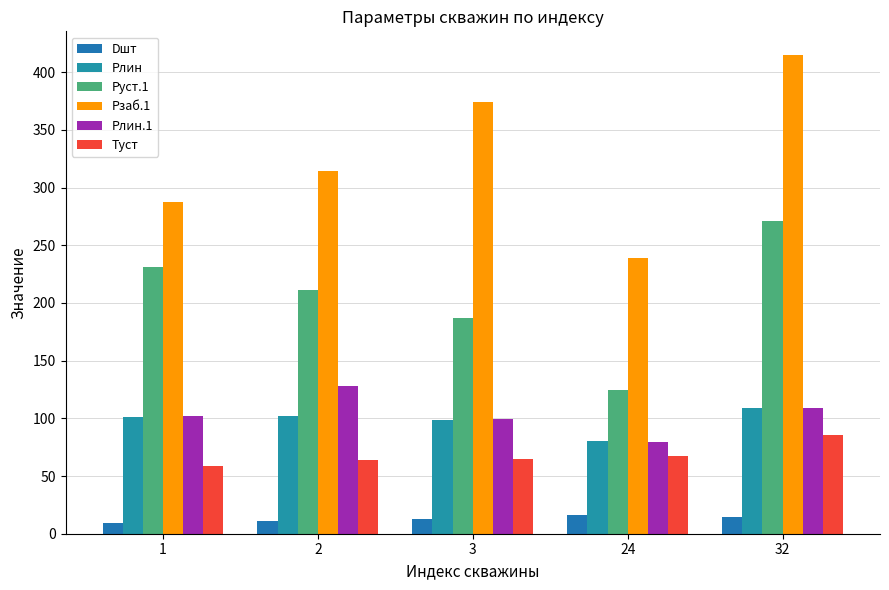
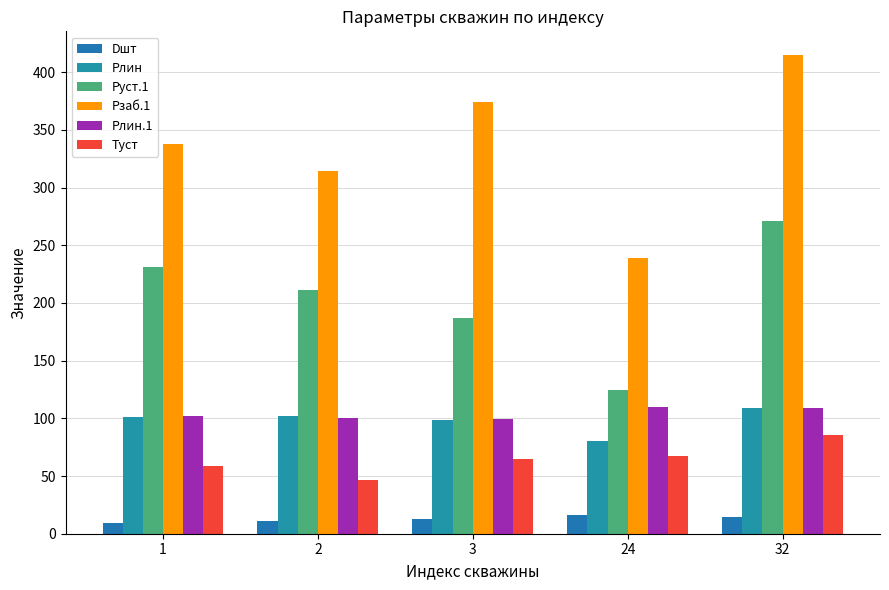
Рзаб.1, 1: 287 -> 338
Рлин.1, 2: 128 -> 101
Туст, 2: 64 -> 46
Рлин.1, 24: 80 -> 110
